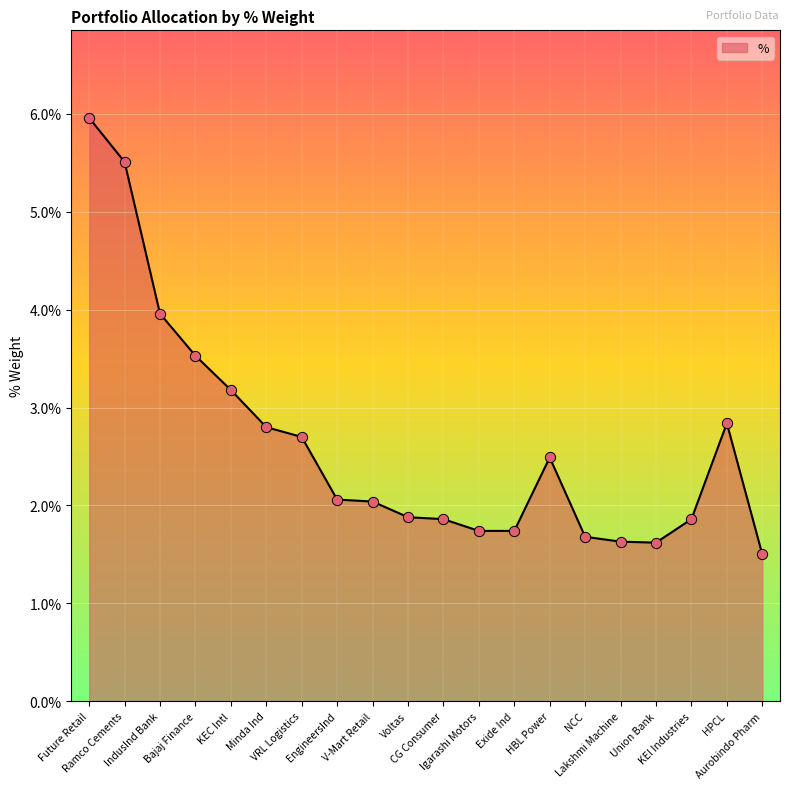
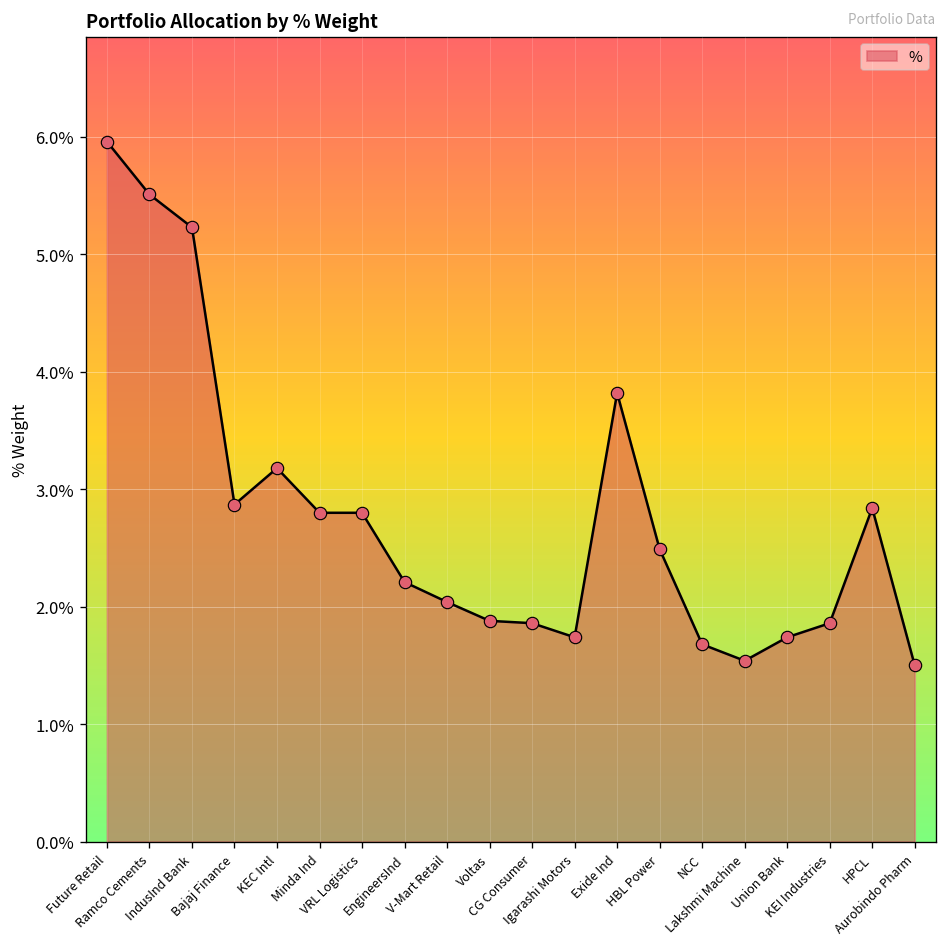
IndusInd Bank: 4.0% -> 5.2%
Bajaj Finance: 3.5% -> 2.9%
VRL Logistics: 2.7% -> 2.8%
EngineersInd: 2.1% -> 2.2%
Exide Ind: 1.7% -> 3.8%
Lakshmi Machine: 1.6% -> 1.5%
Union Bank: 1.6% -> 1.7%
